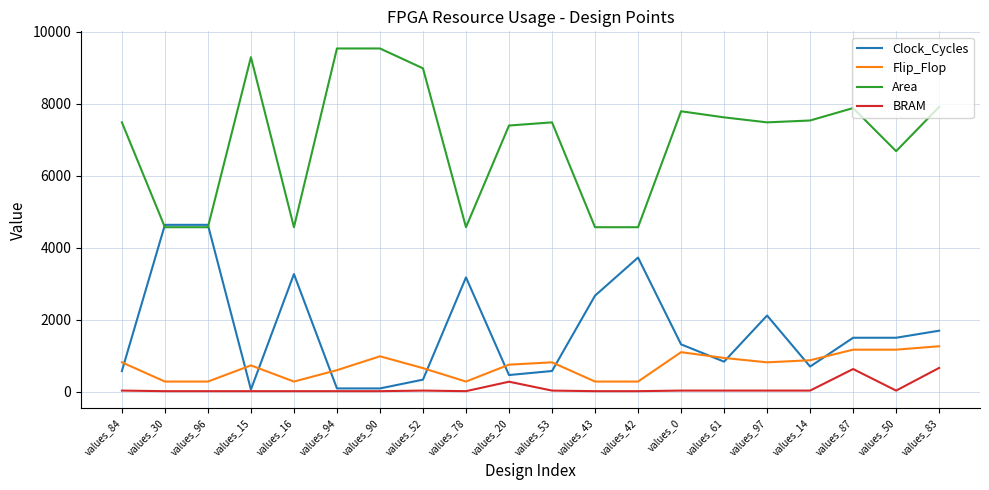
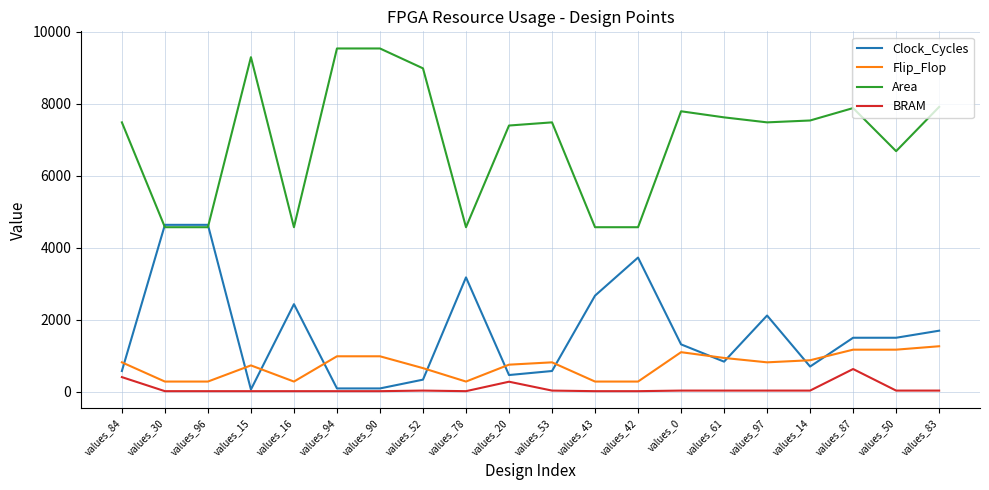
BRAM, values_84: 0 -> 400
Clock_Cycles, values_16: 3300 -> 2400
Flip_Flop, values_94: 600 -> 1000
BRAM, values_83: 700 -> 0
